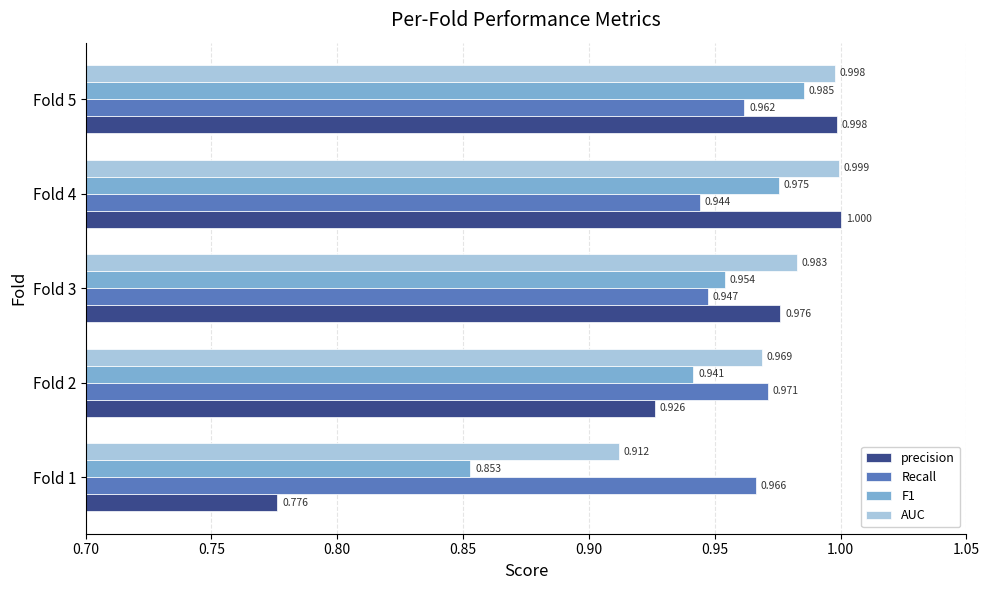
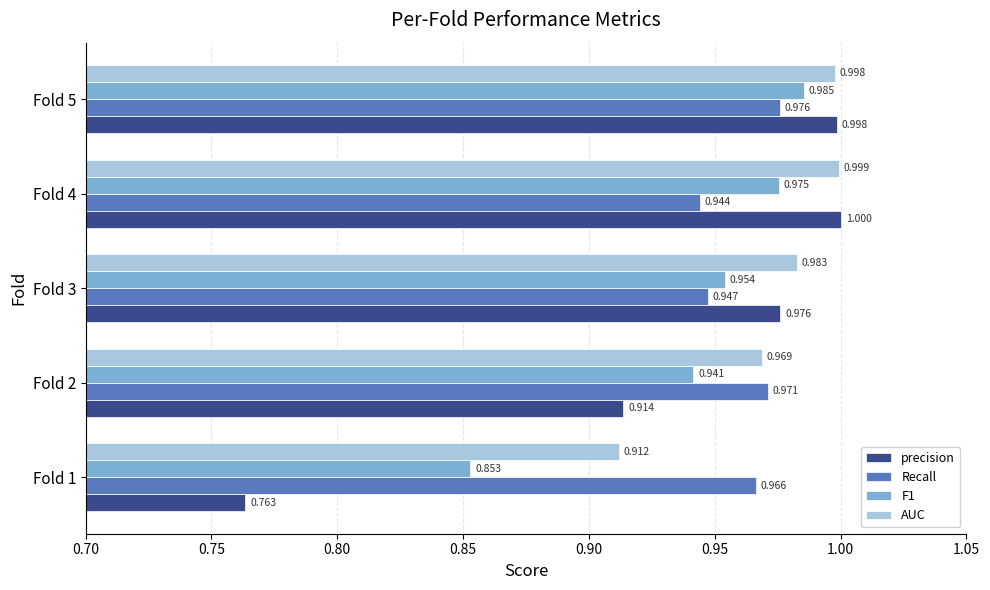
Recall, Fold 5: 0.962 -> 0.976
precision, Fold 2: 0.926 -> 0.914
precision, Fold 1: 0.776 -> 0.763
